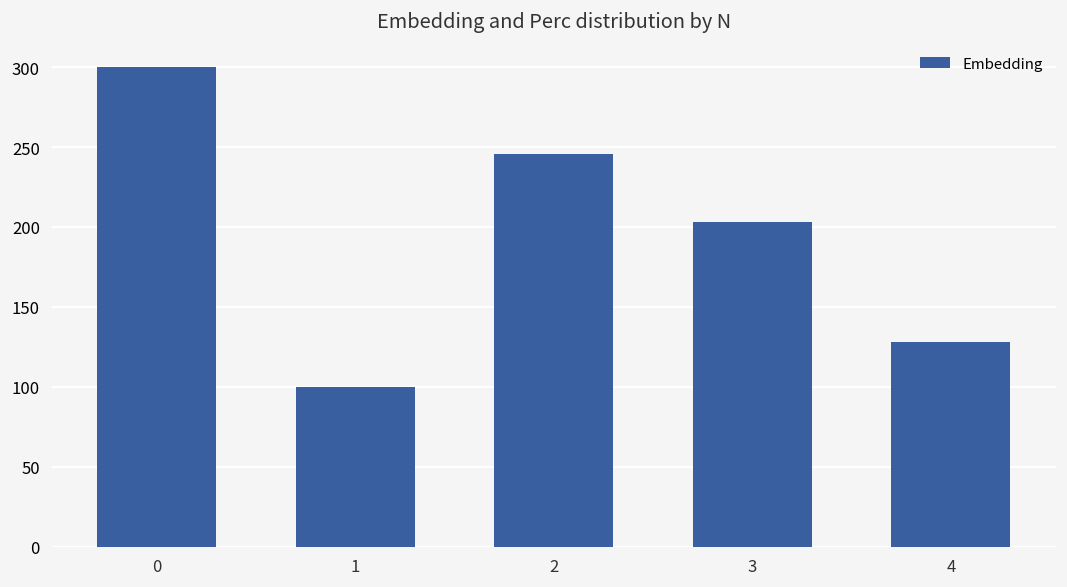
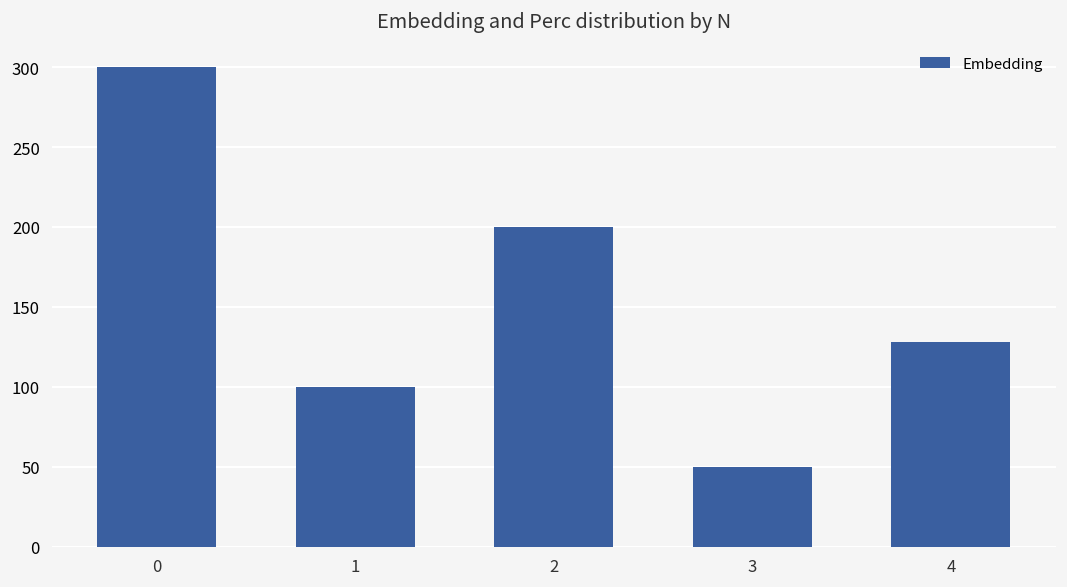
2: 246 -> 200
3: 203 -> 50
